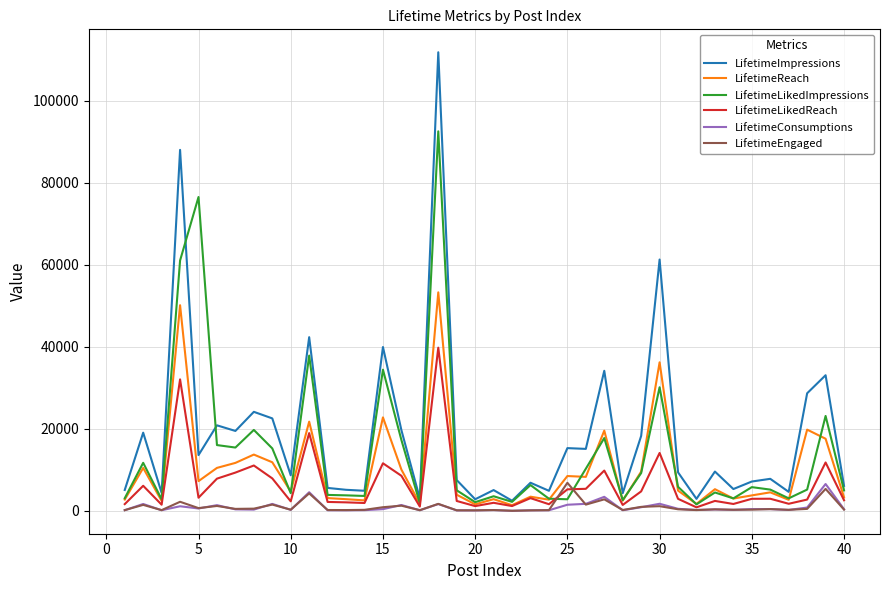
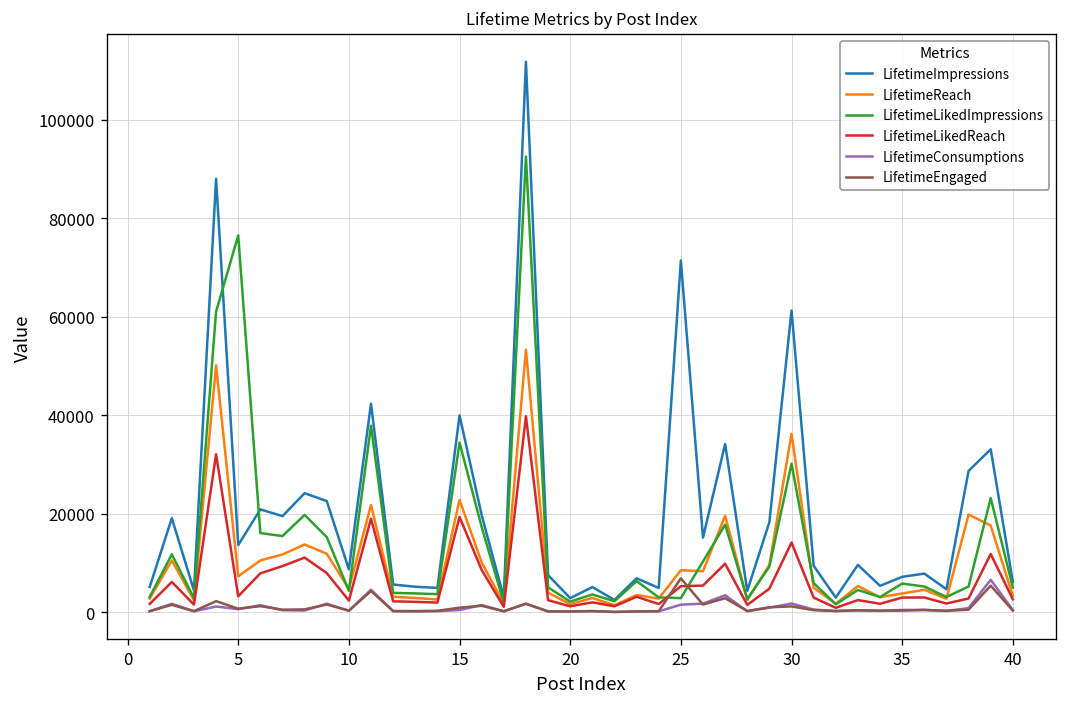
LifetimeLikedReach, 15: 12000 -> 19000
LifetimeImpressions, 25: 15000 -> 71000
